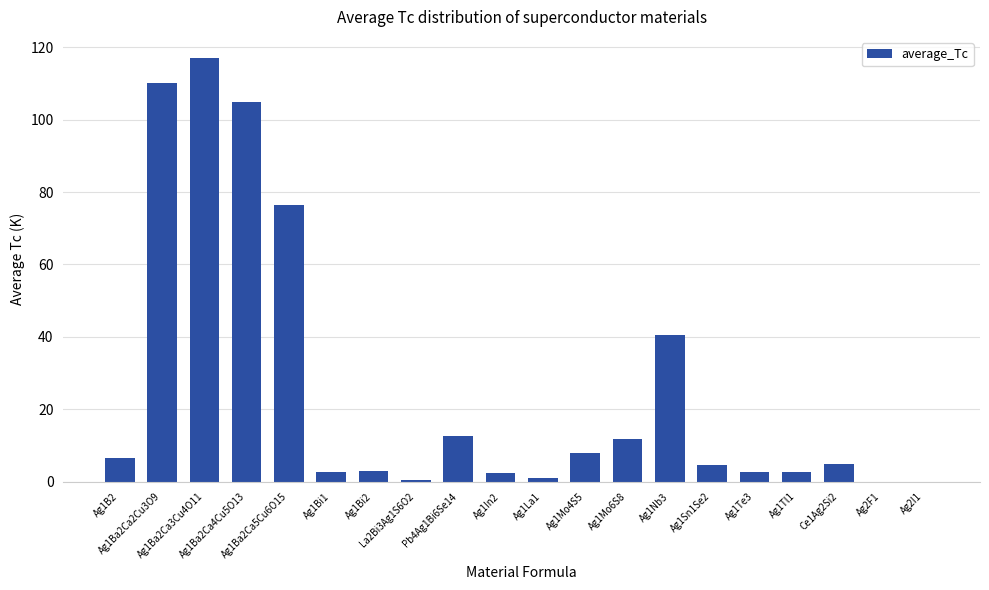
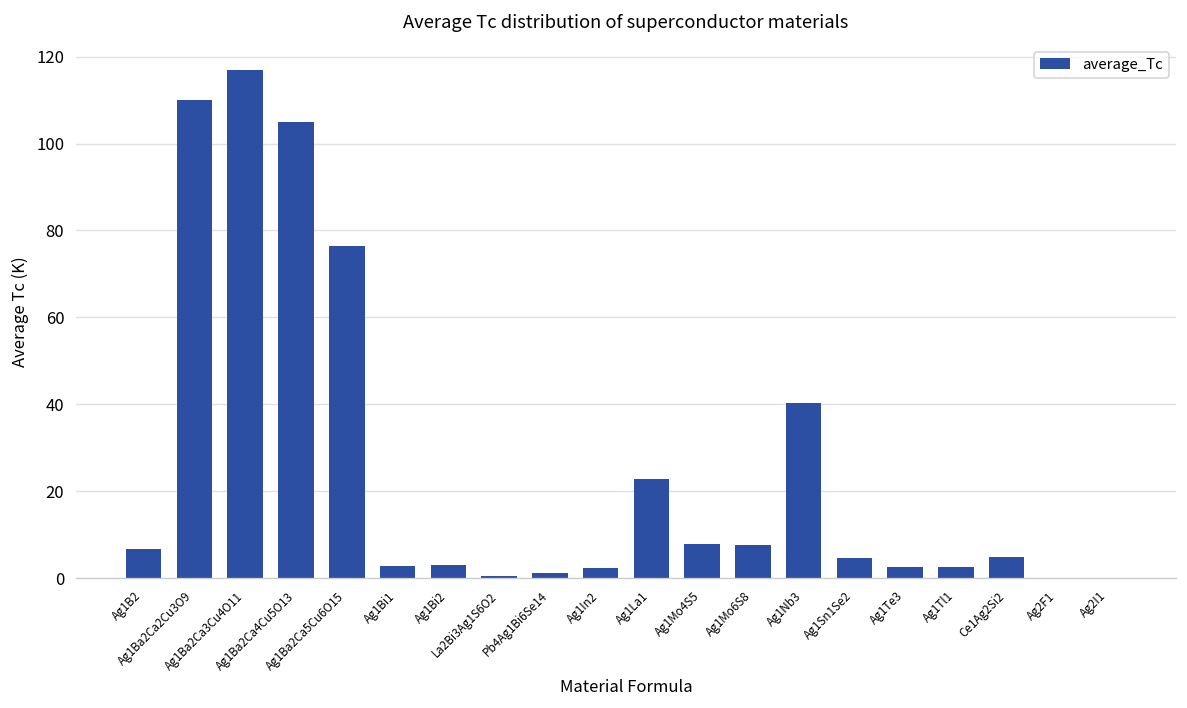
Pb4Ag1Bi6Se14: 13 -> 1
Ag1La1: 1 -> 23
Ag1Mo6S8: 12 -> 8
